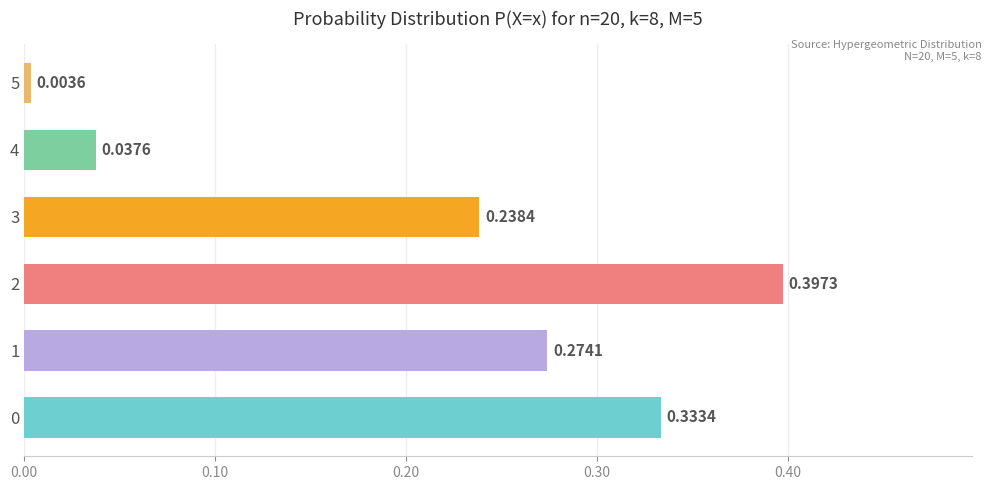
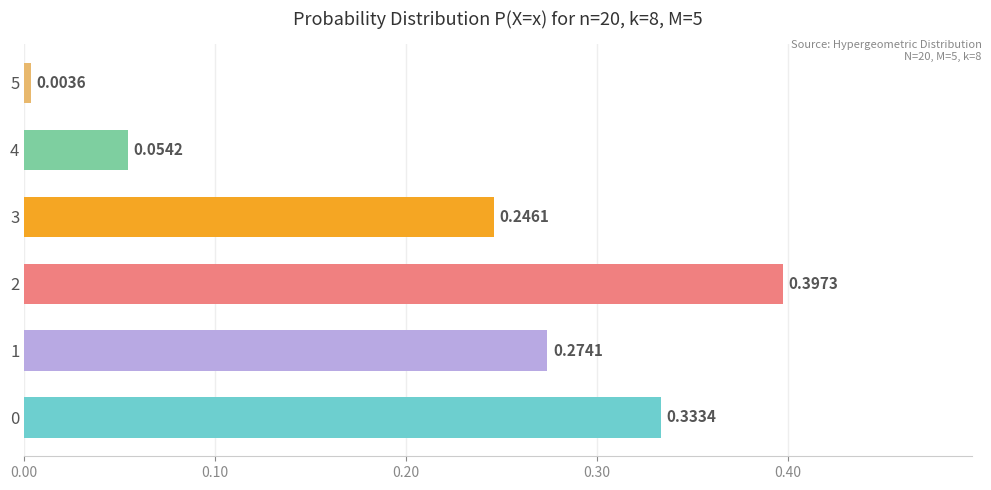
4: 0.0376 -> 0.0542
3: 0.2384 -> 0.2461
